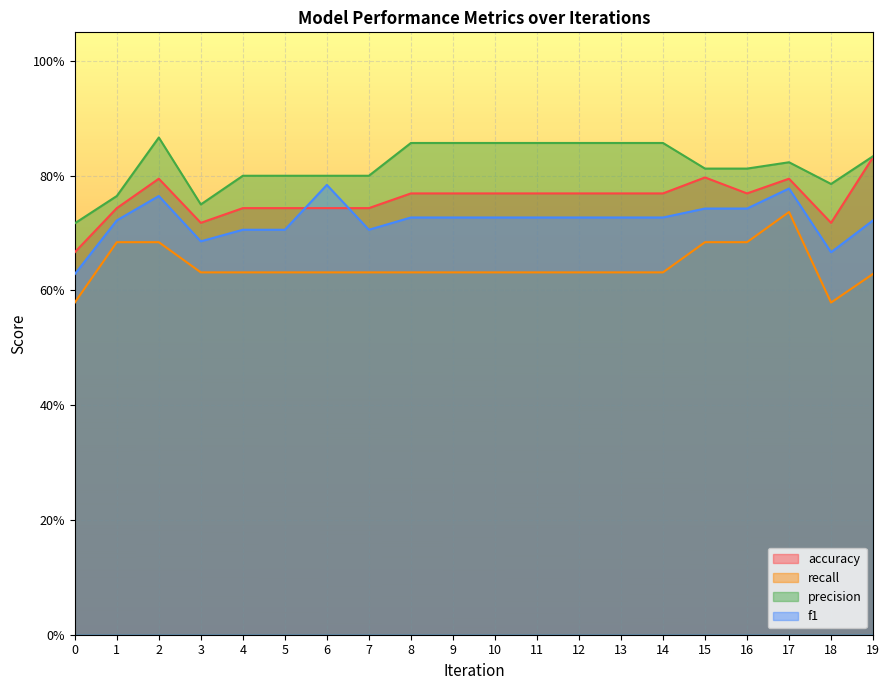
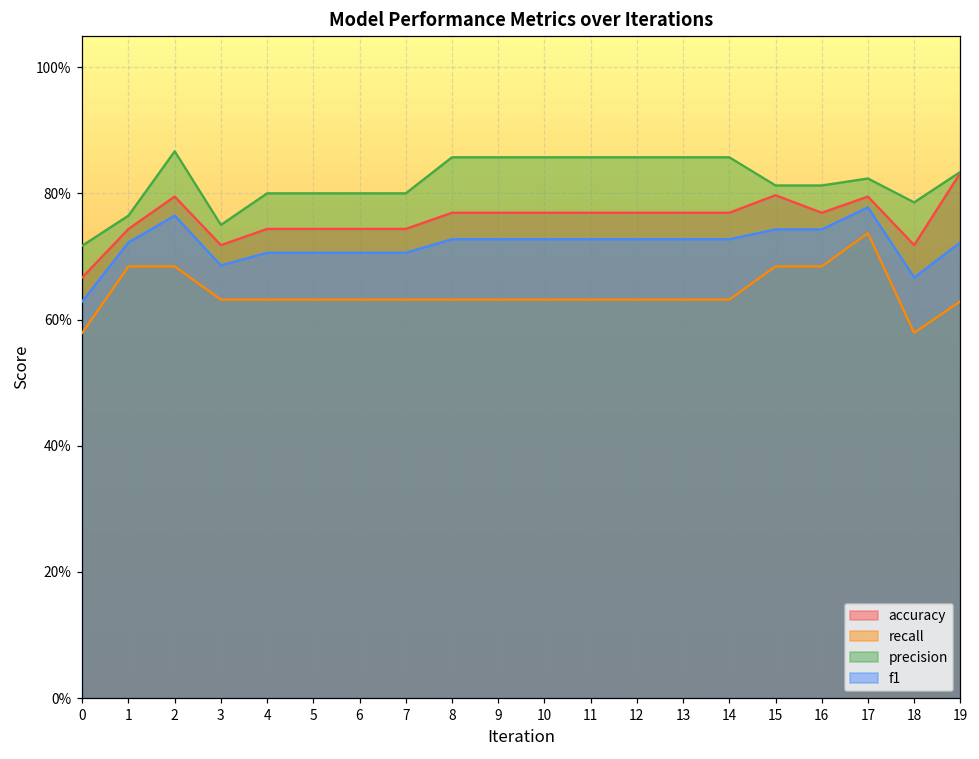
f1, 6: 78% -> 71%
